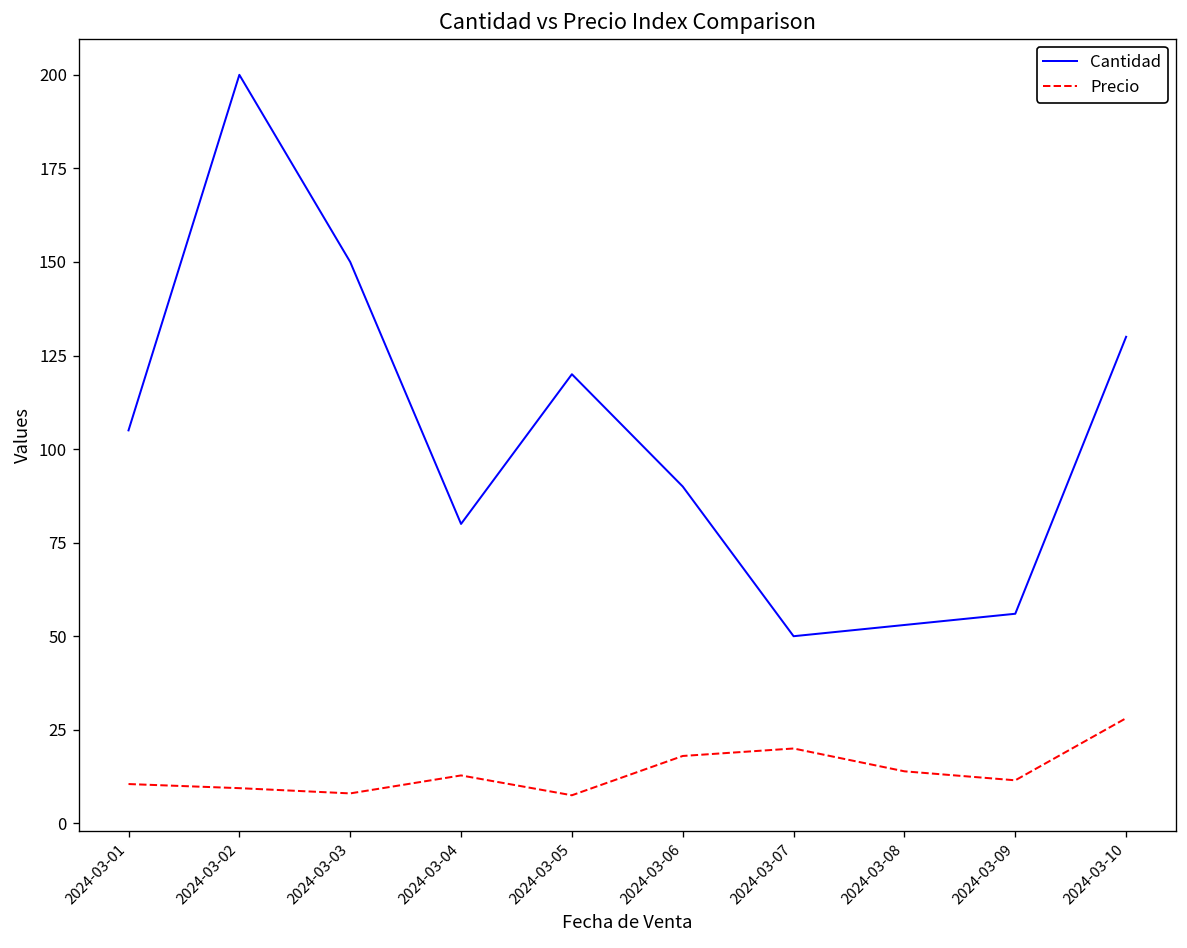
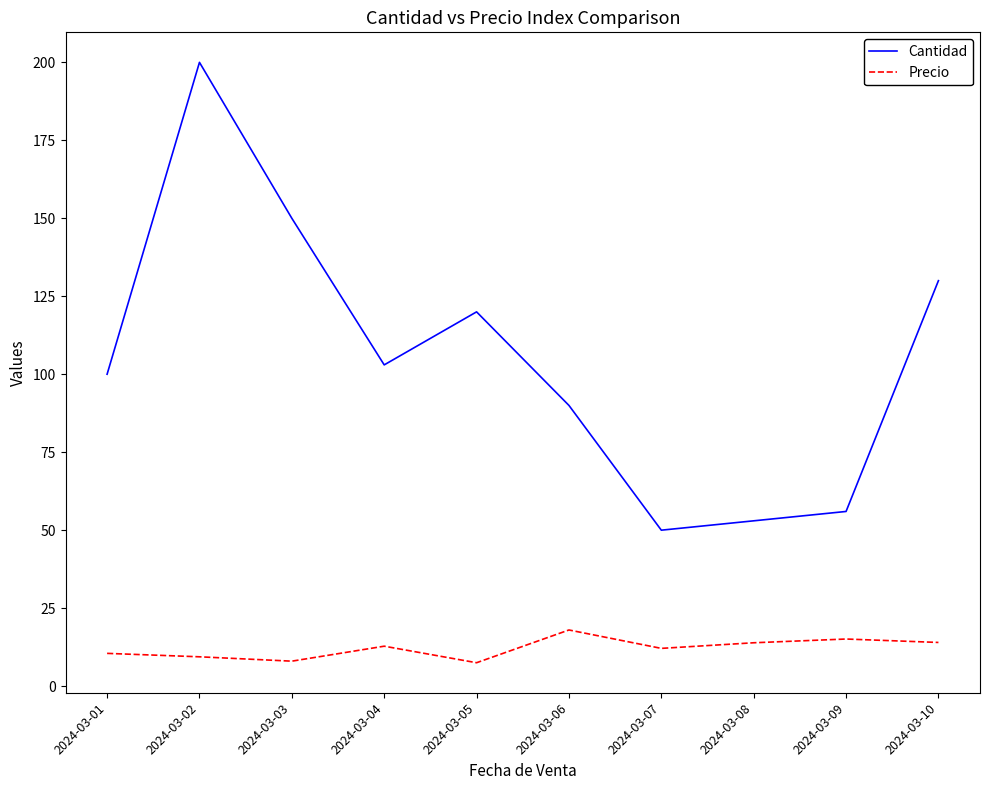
Cantidad, 2024-03-01: 105 -> 100
Cantidad, 2024-03-04: 80 -> 103
Precio, 2024-03-07: 20 -> 12
Precio, 2024-03-09: 12 -> 15
Precio, 2024-03-10: 28 -> 14
